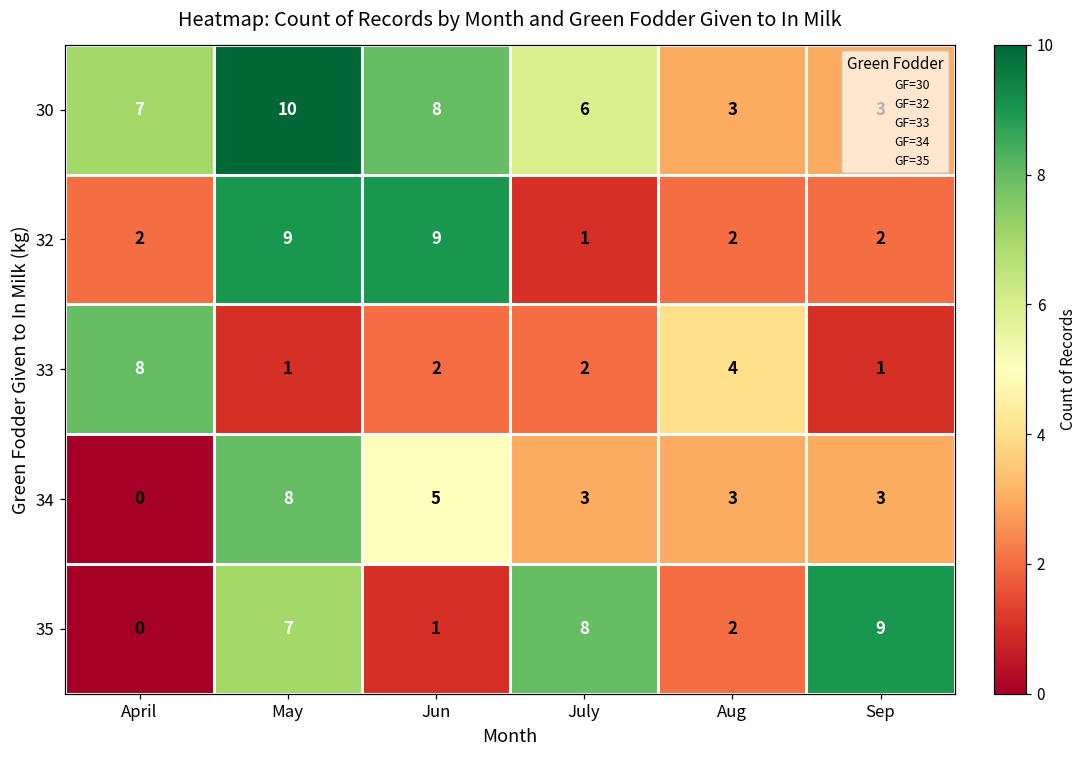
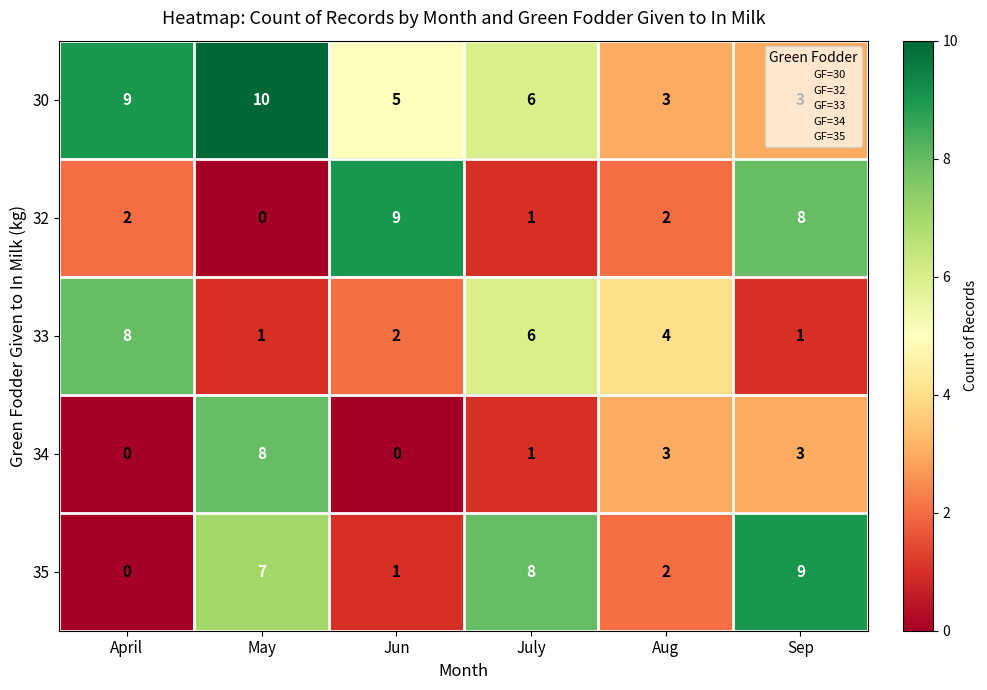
30, April: 7 -> 9
30, Jun: 8 -> 5
32, May: 9 -> 0
32, Sep: 2 -> 8
33, July: 2 -> 6
34, Jun: 5 -> 0
34, July: 3 -> 1
